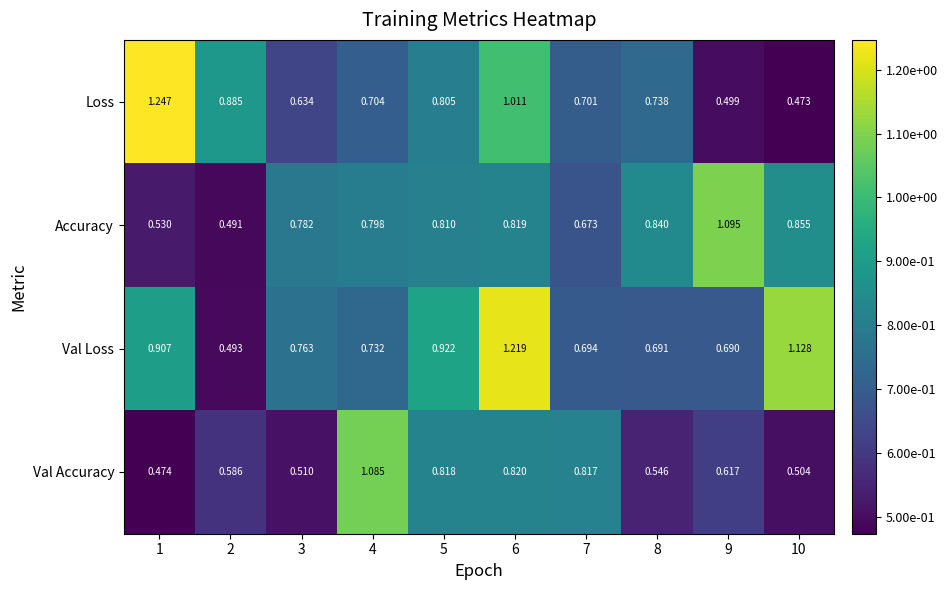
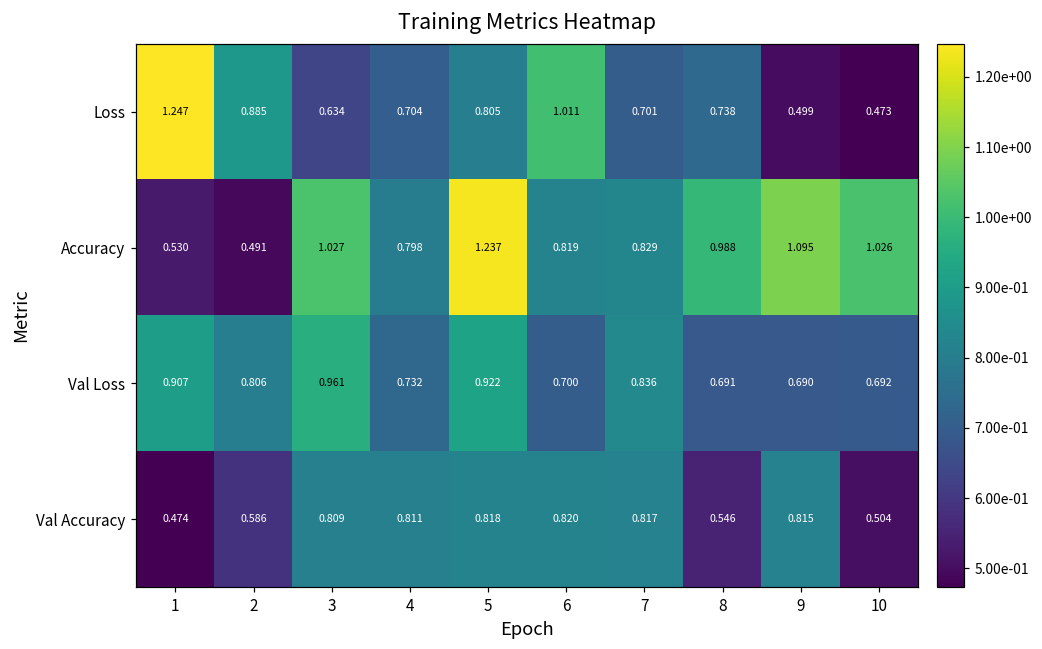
Accuracy, 3: 0.782 -> 1.027
Accuracy, 5: 0.810 -> 1.237
Accuracy, 7: 0.673 -> 0.829
Accuracy, 8: 0.840 -> 0.988
Accuracy, 10: 0.855 -> 1.026
Val Loss, 2: 0.493 -> 0.806
Val Loss, 3: 0.763 -> 0.961
Val Loss, 6: 1.219 -> 0.700
Val Loss, 7: 0.694 -> 0.836
Val Loss, 10: 1.128 -> 0.692
Val Accuracy, 3: 0.510 -> 0.809
Val Accuracy, 4: 1.085 -> 0.811
Val Accuracy, 9: 0.617 -> 0.815
